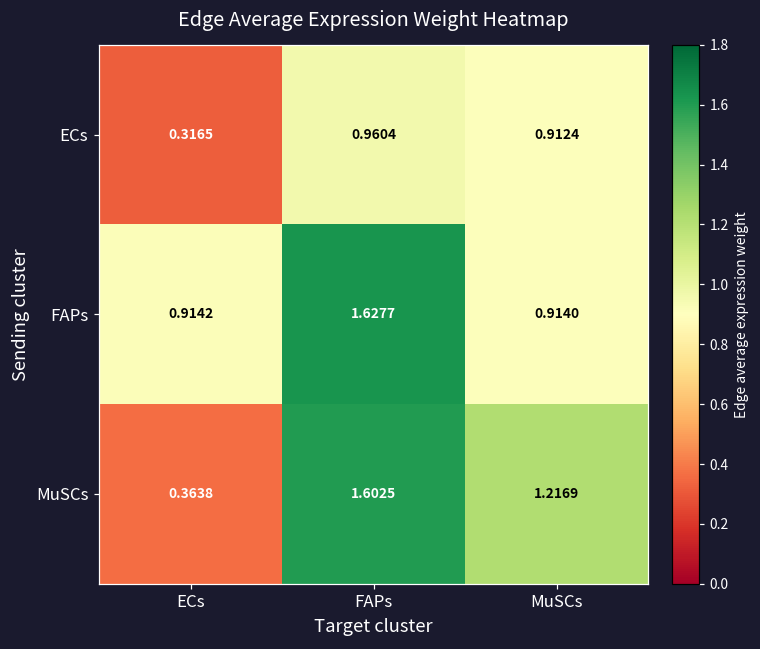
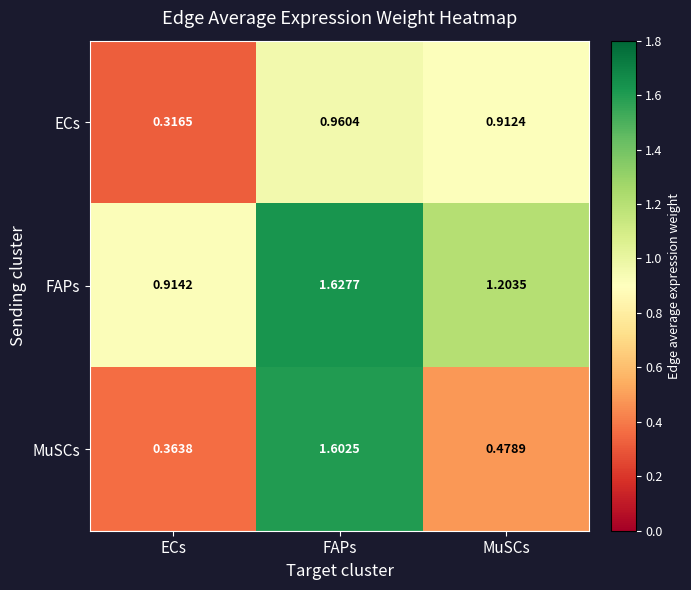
FAPs, MuSCs: 0.9140 -> 1.2035
MuSCs, MuSCs: 1.2169 -> 0.4789
